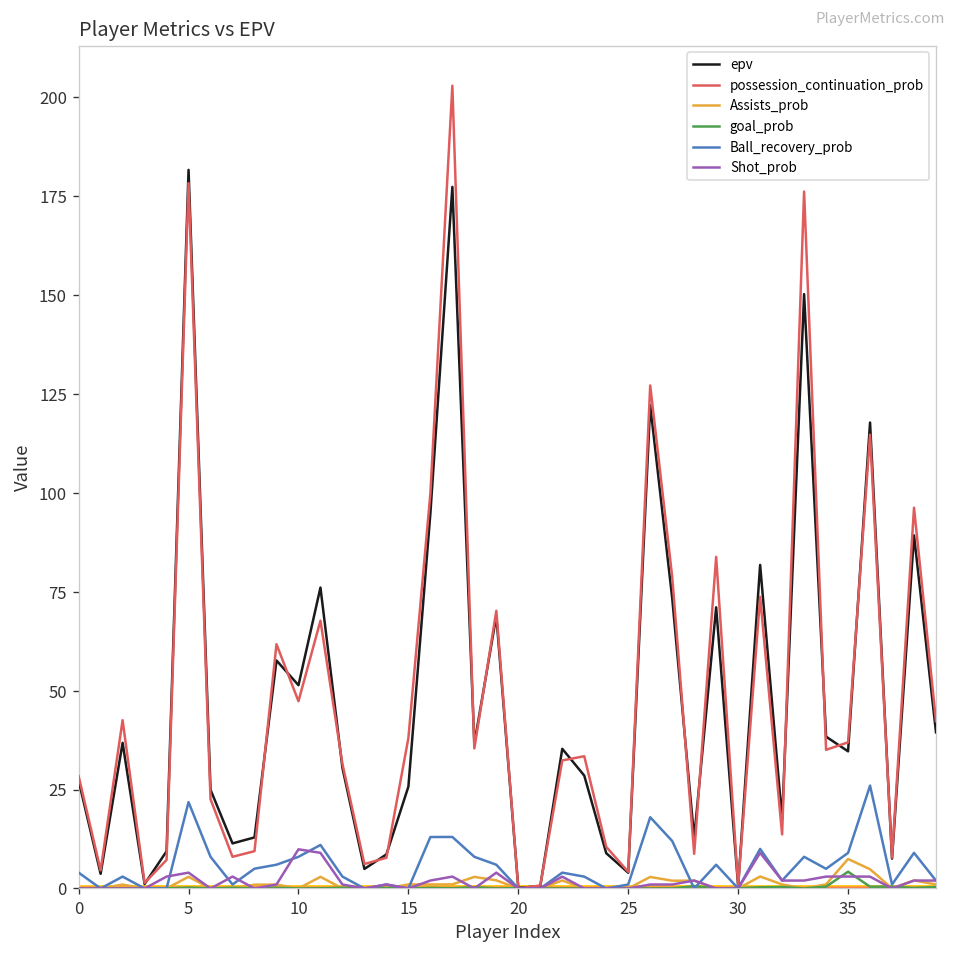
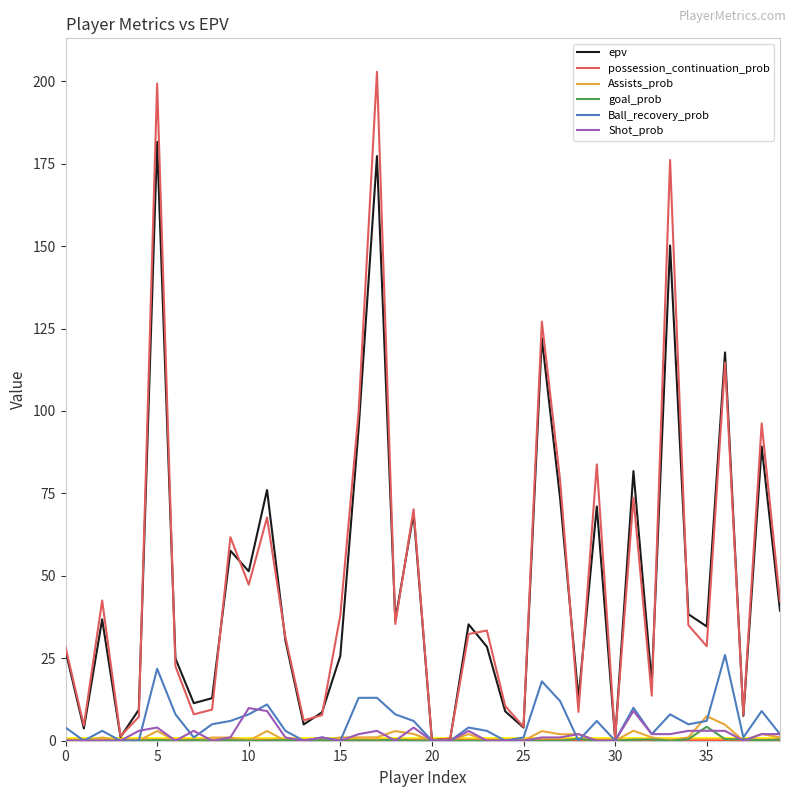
possession_continuation_prob, 5: 178 -> 199
possession_continuation_prob, 35: 37 -> 29
Ball_recovery_prob, 35: 9 -> 6
